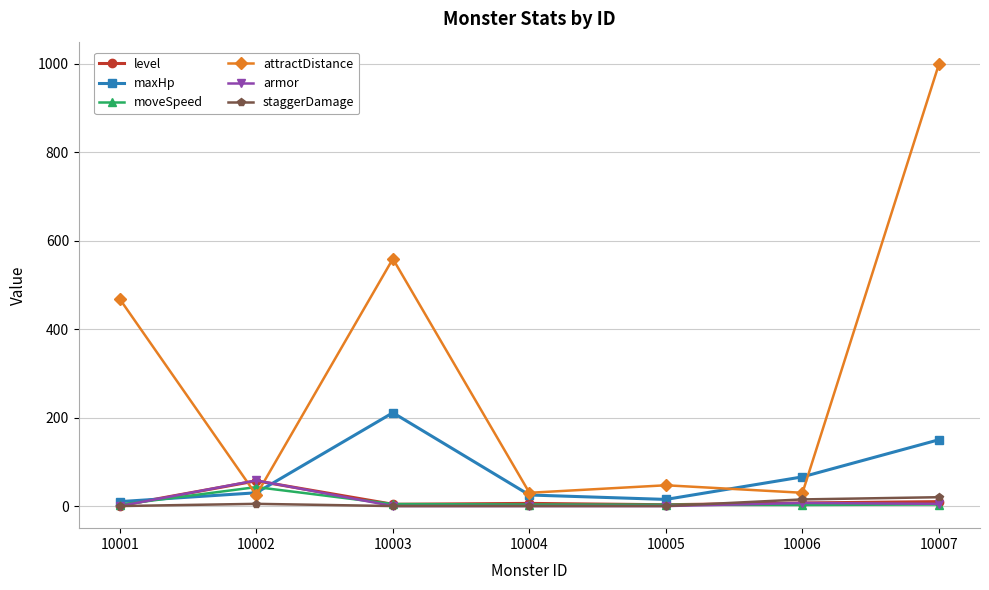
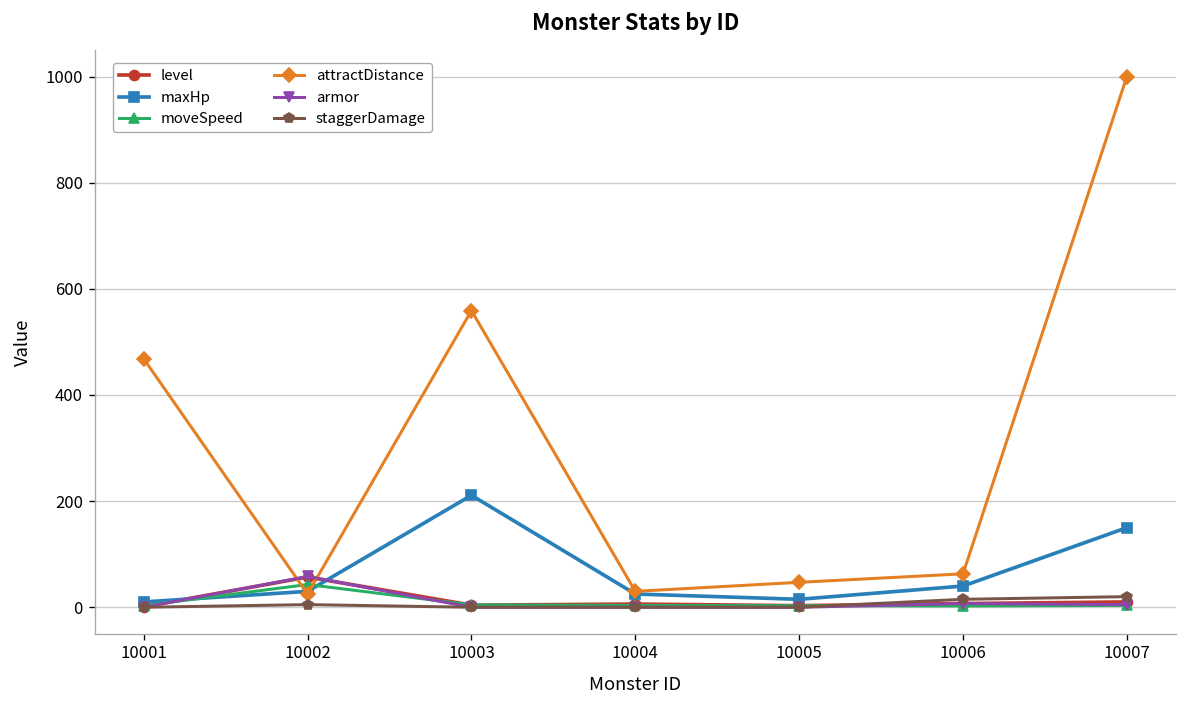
maxHp, 10006: 70 -> 40
attractDistance, 10006: 30 -> 60
